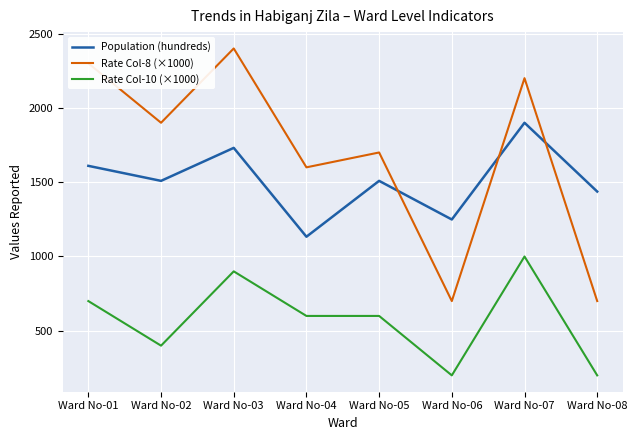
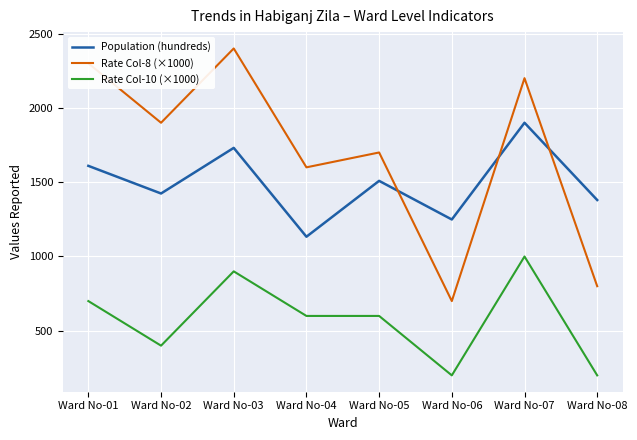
Population (hundreds), Ward No-02: 1510 -> 1420
Population (hundreds), Ward No-08: 1440 -> 1380
Rate Col-8 (×1000), Ward No-08: 700 -> 800
